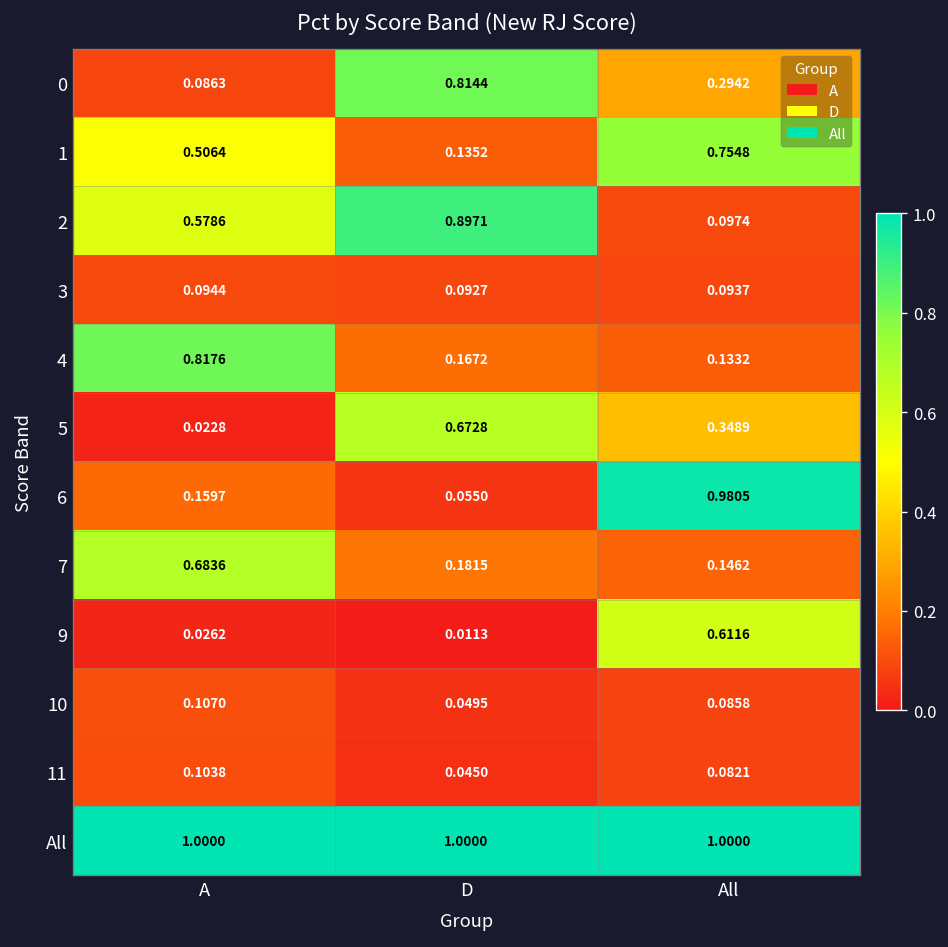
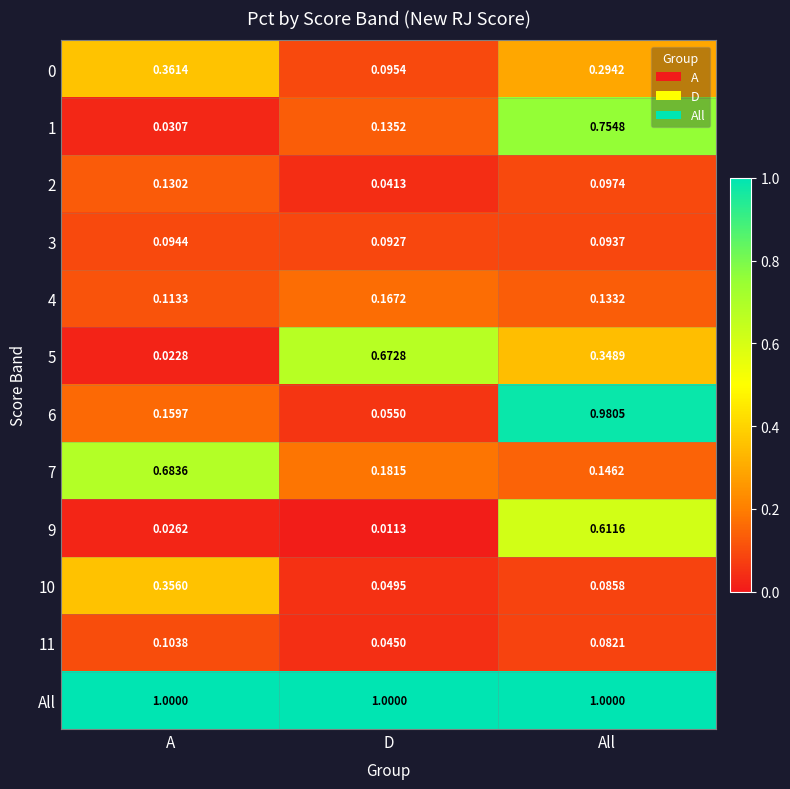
0, A: 0.0863 -> 0.3614
0, D: 0.8144 -> 0.0954
1, A: 0.5064 -> 0.0307
2, A: 0.5786 -> 0.1302
2, D: 0.8971 -> 0.0413
4, A: 0.8176 -> 0.1133
10, A: 0.1070 -> 0.3560
